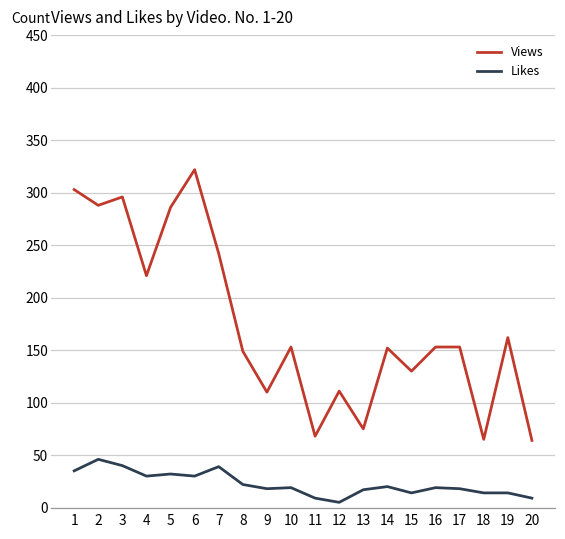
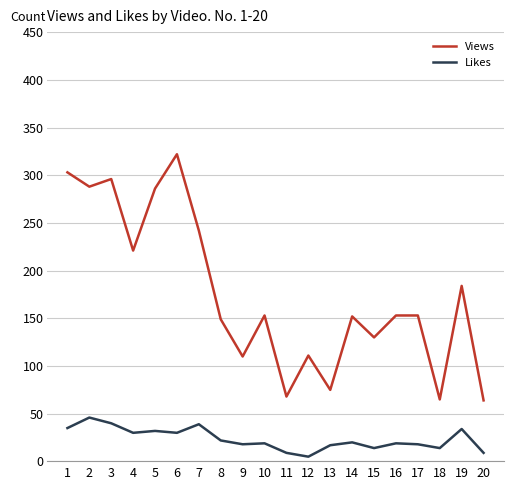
Views, 19: 160 -> 180
Likes, 19: 10 -> 30
